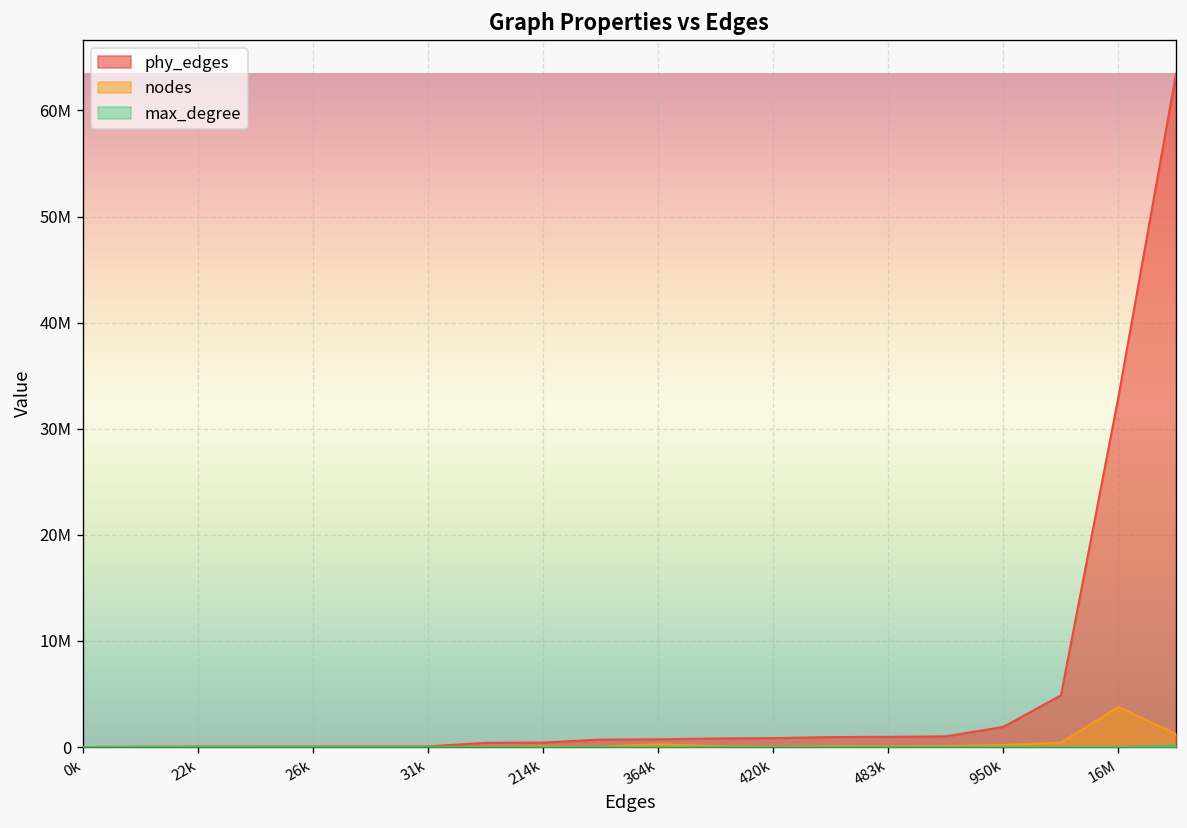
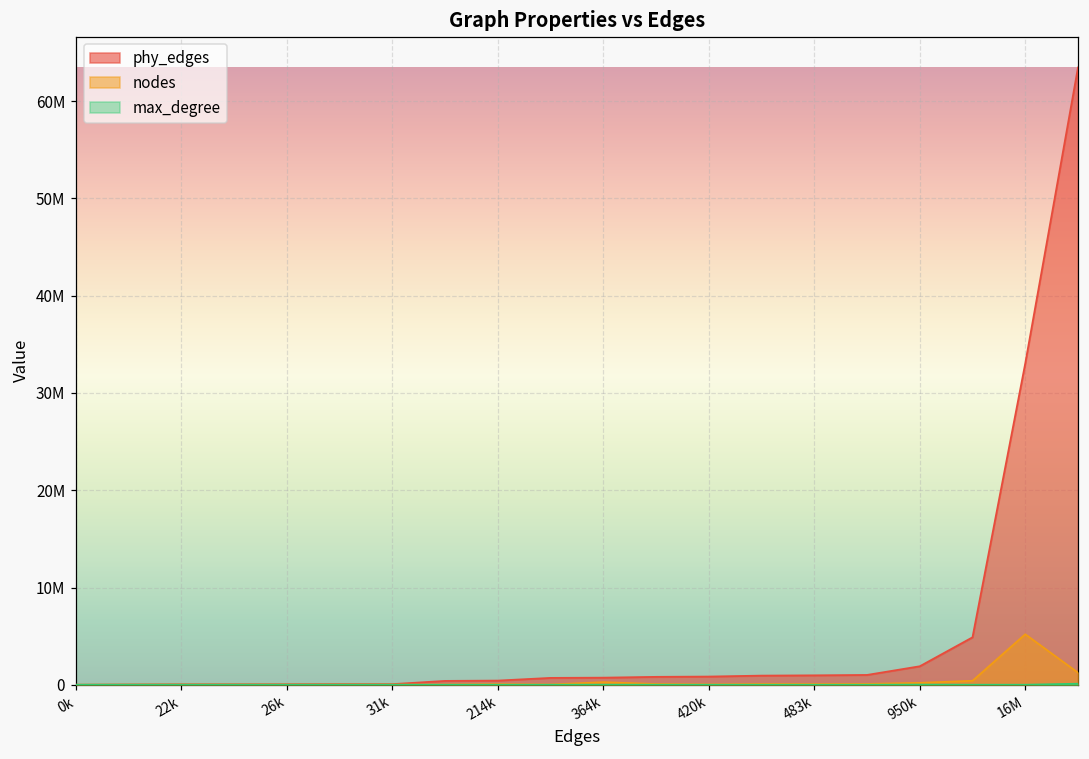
nodes, 16M: 4000000 -> 5000000
